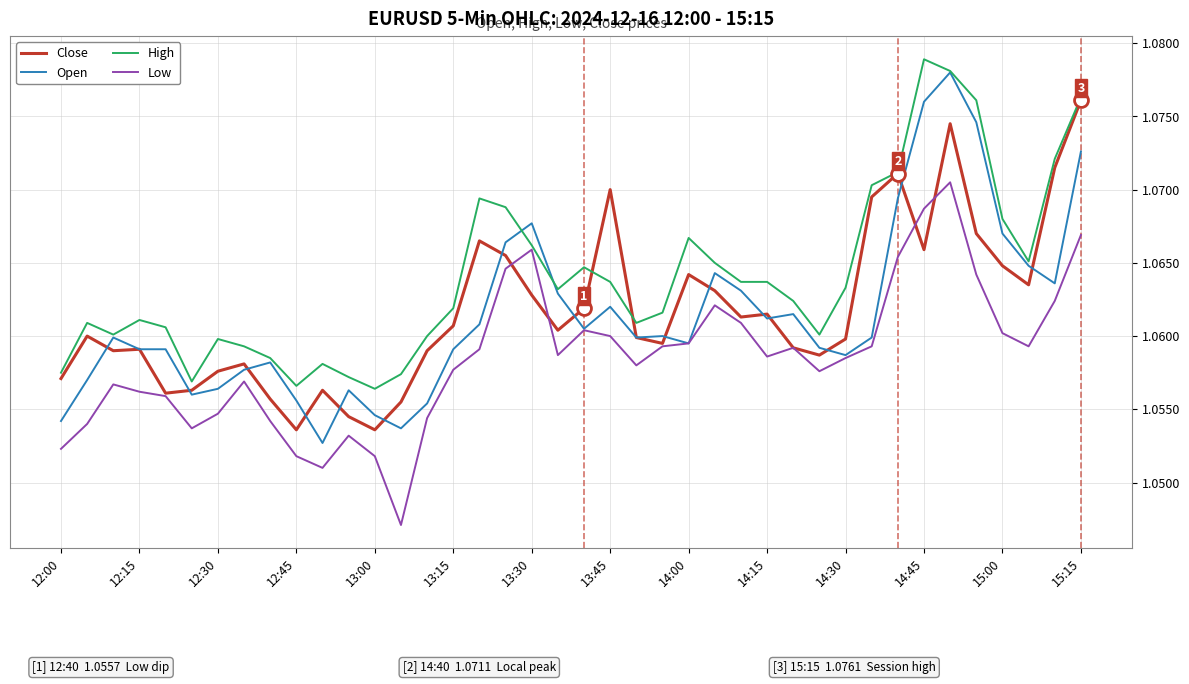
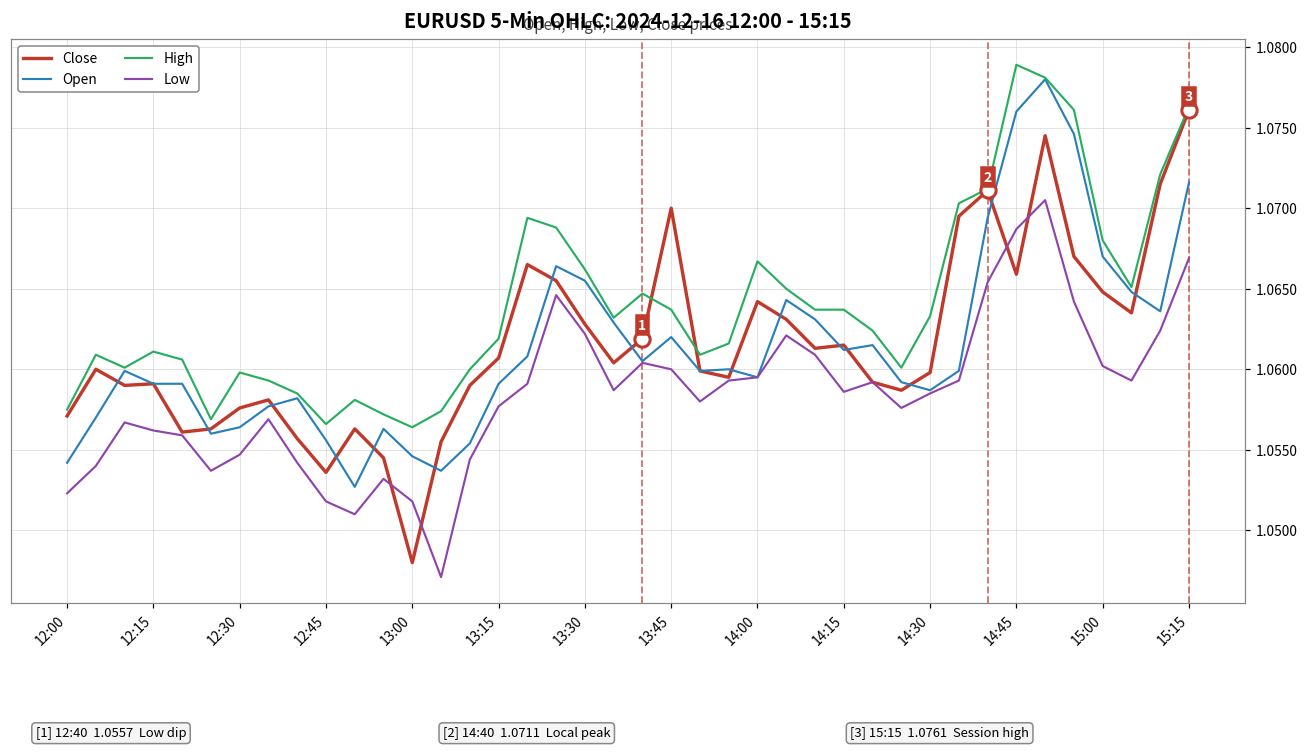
Close, 13:00: 1.0536 -> 1.0480
Open, 13:30: 1.0677 -> 1.0655
Low, 13:30: 1.0659 -> 1.0622
Open, 15:15: 1.0726 -> 1.0716
